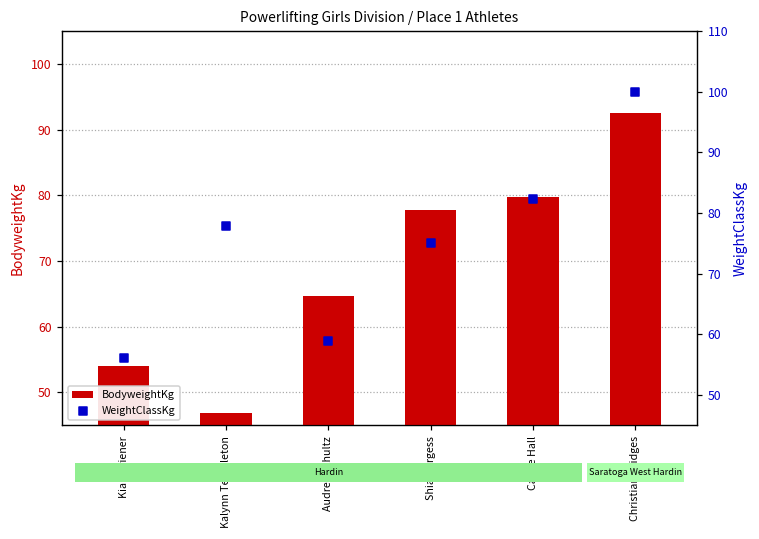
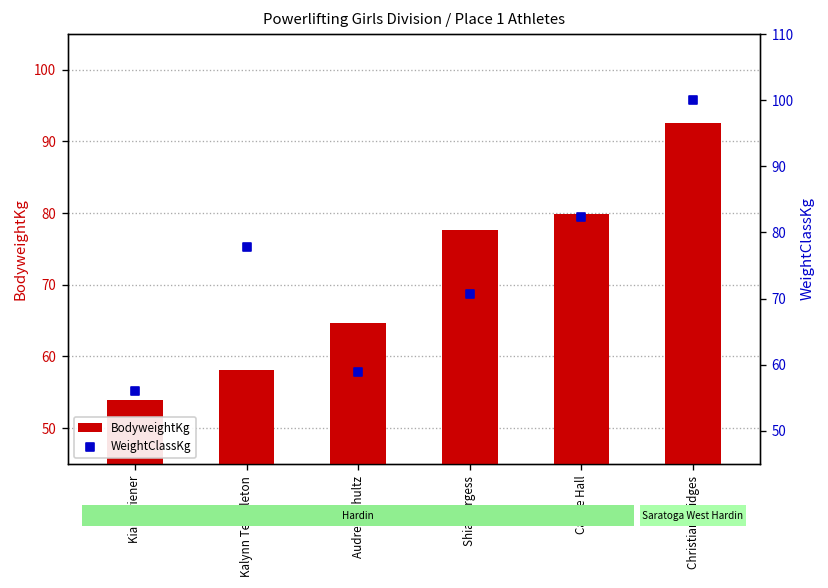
BodyweightKg, Kalynn Templeton: 47 -> 58
WeightClassKg, Shia Burgess: 75 -> 71
